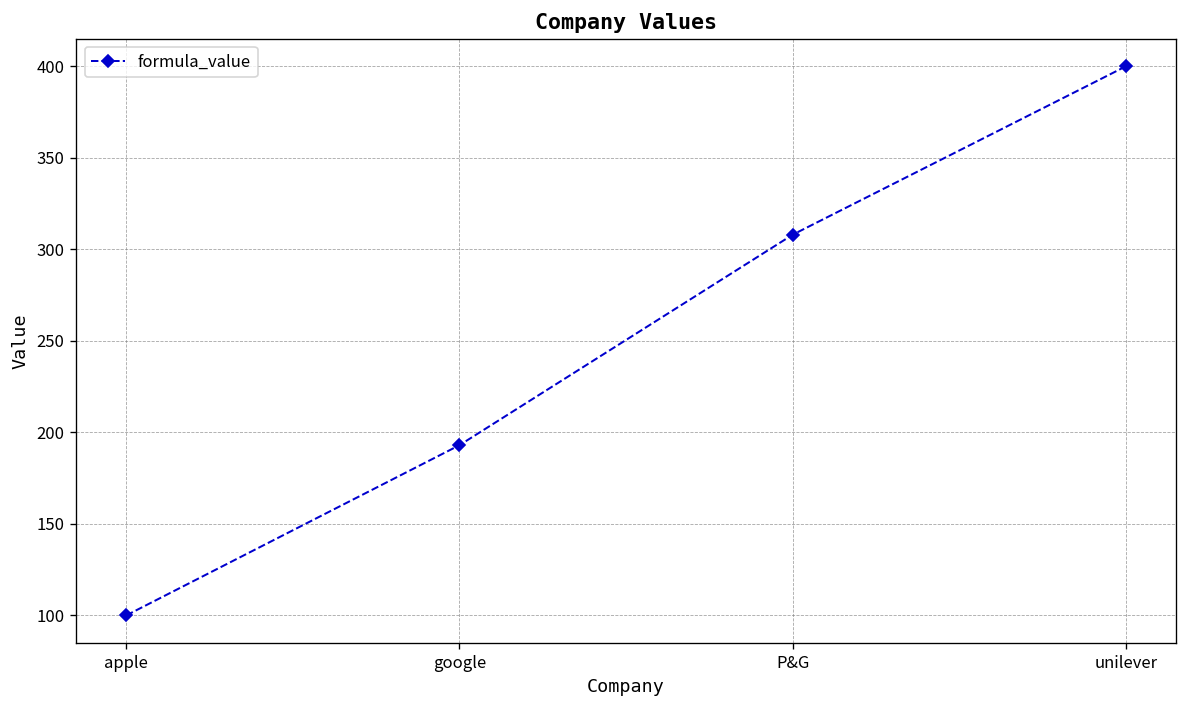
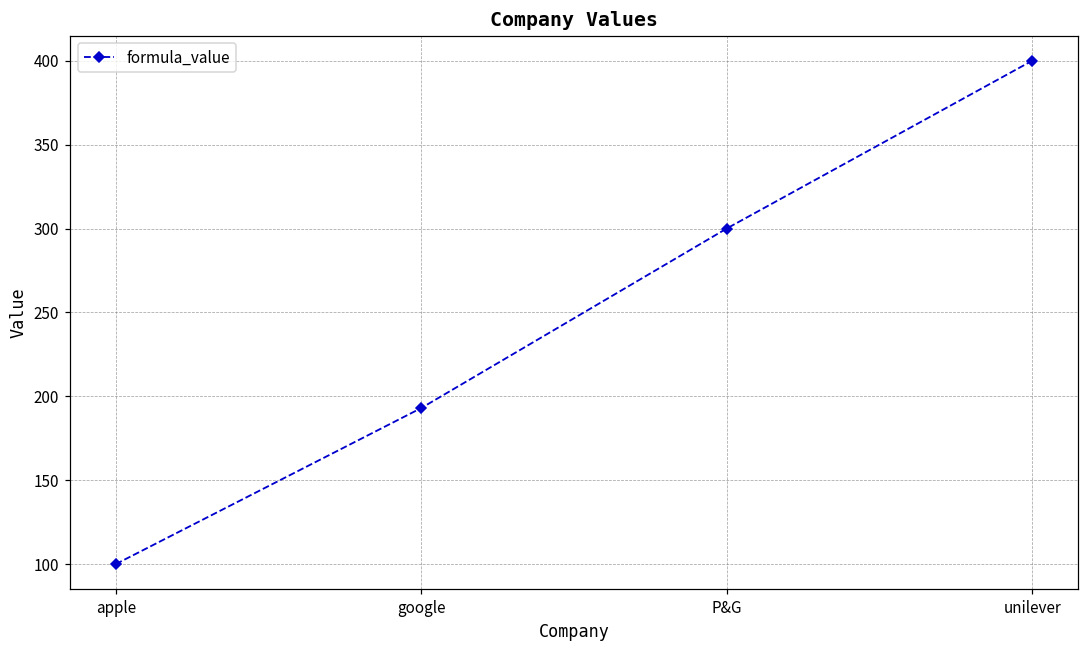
P&G: 308 -> 300
